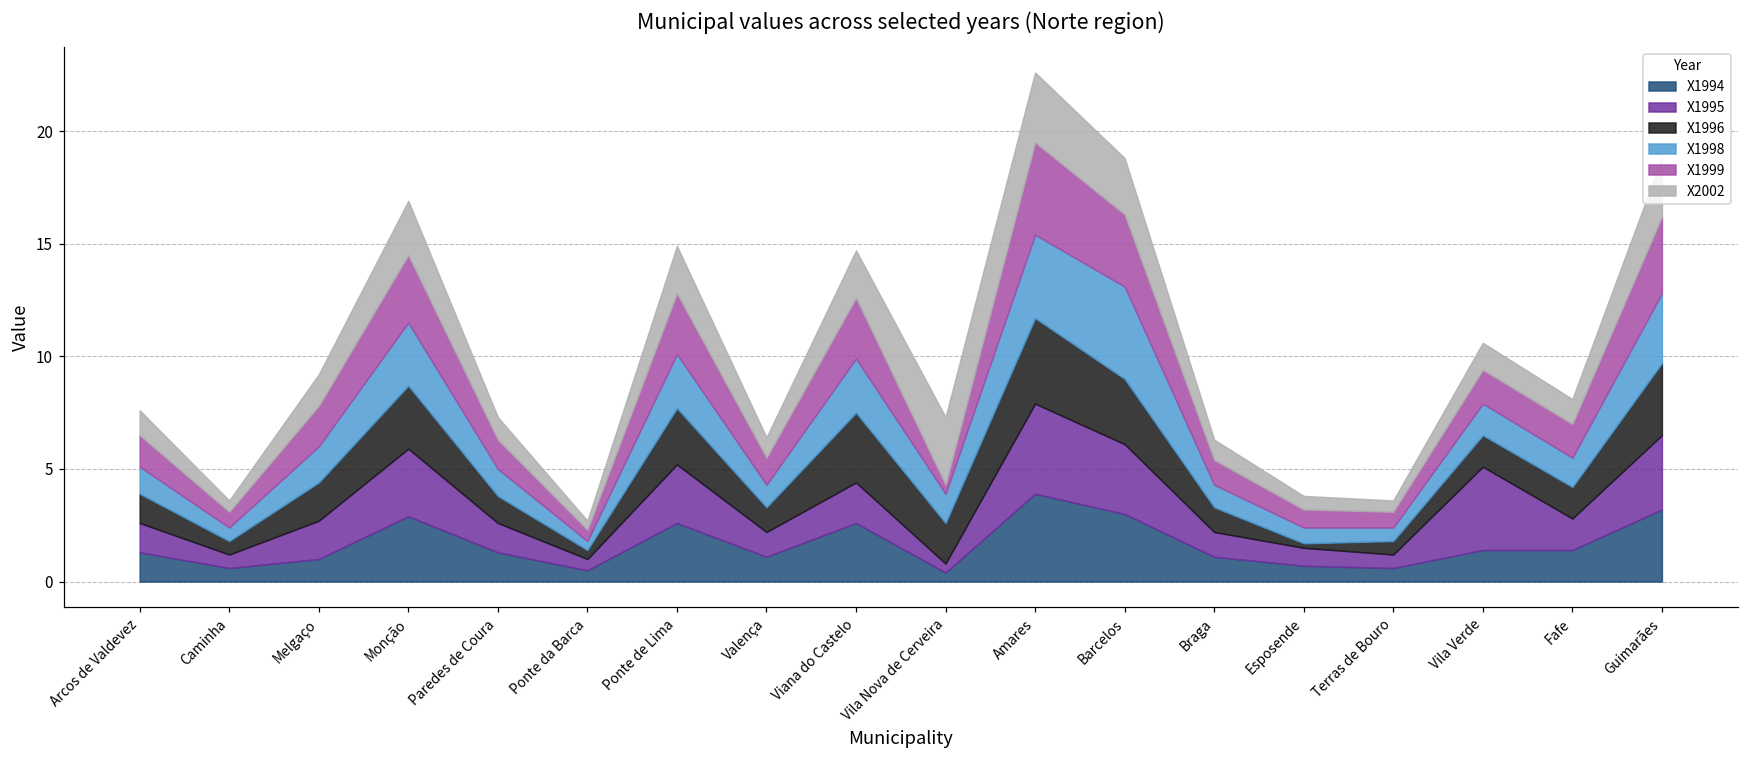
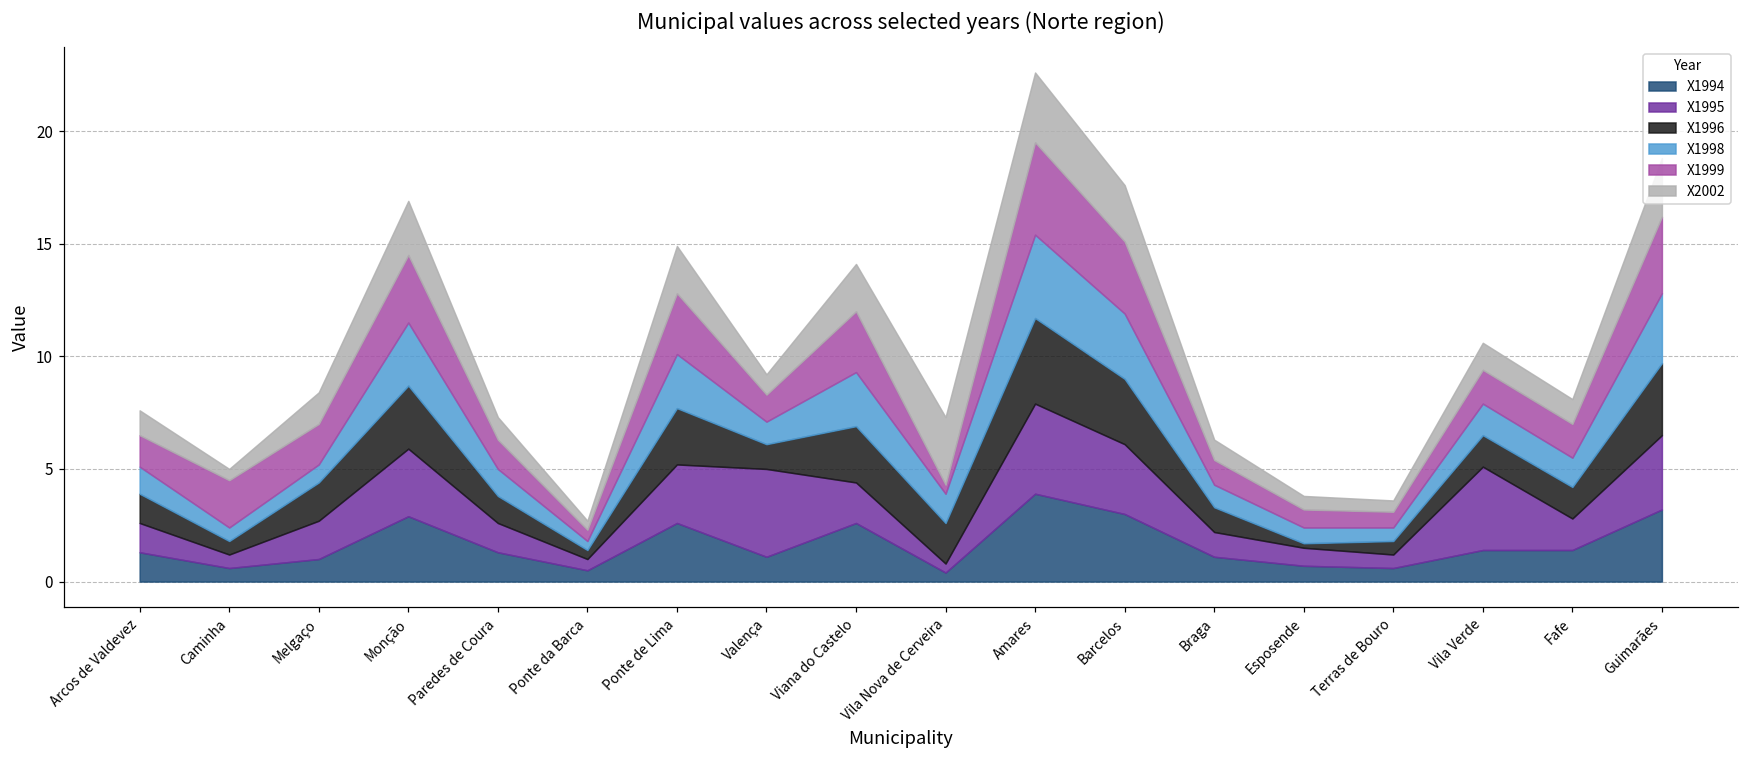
X1999, Caminha: 0.7 -> 2.1
X1998, Melgaço: 1.6 -> 0.8
X1995, Valença: 1.1 -> 3.9
X1996, Viana do Castelo: 3.1 -> 2.5
X1998, Barcelos: 4.1 -> 2.9
